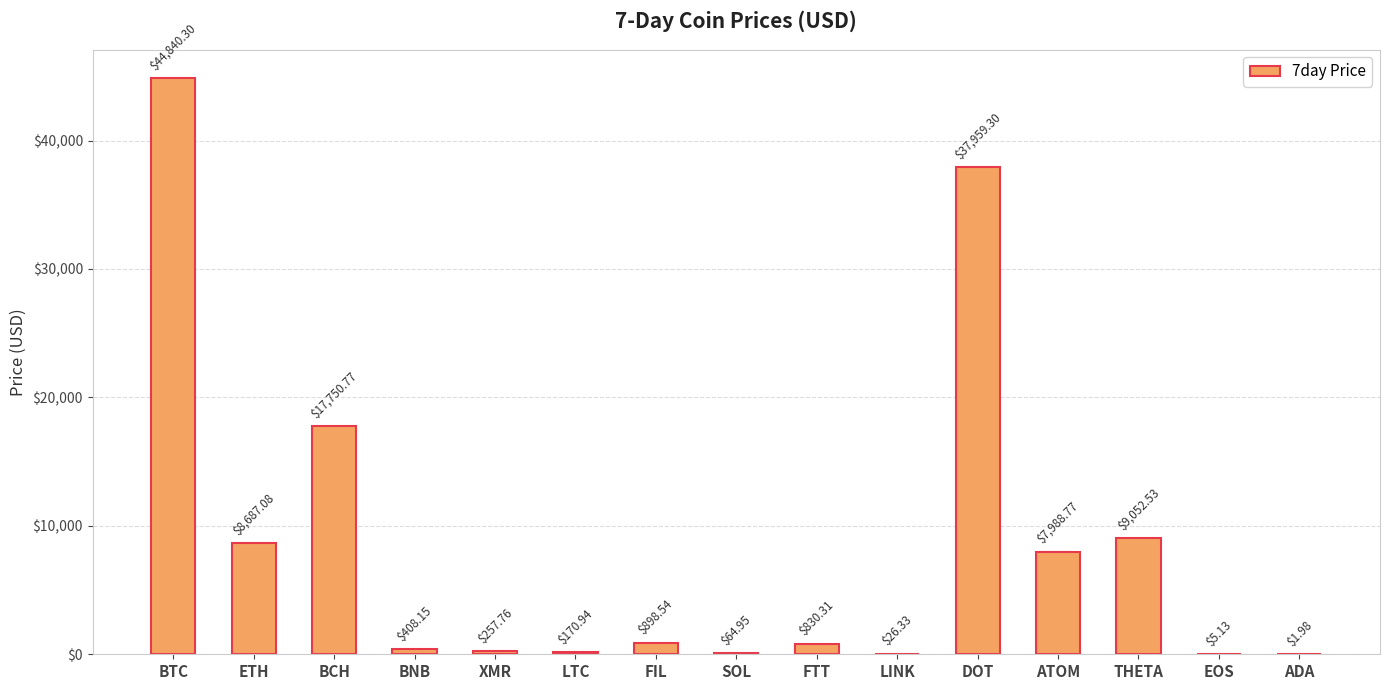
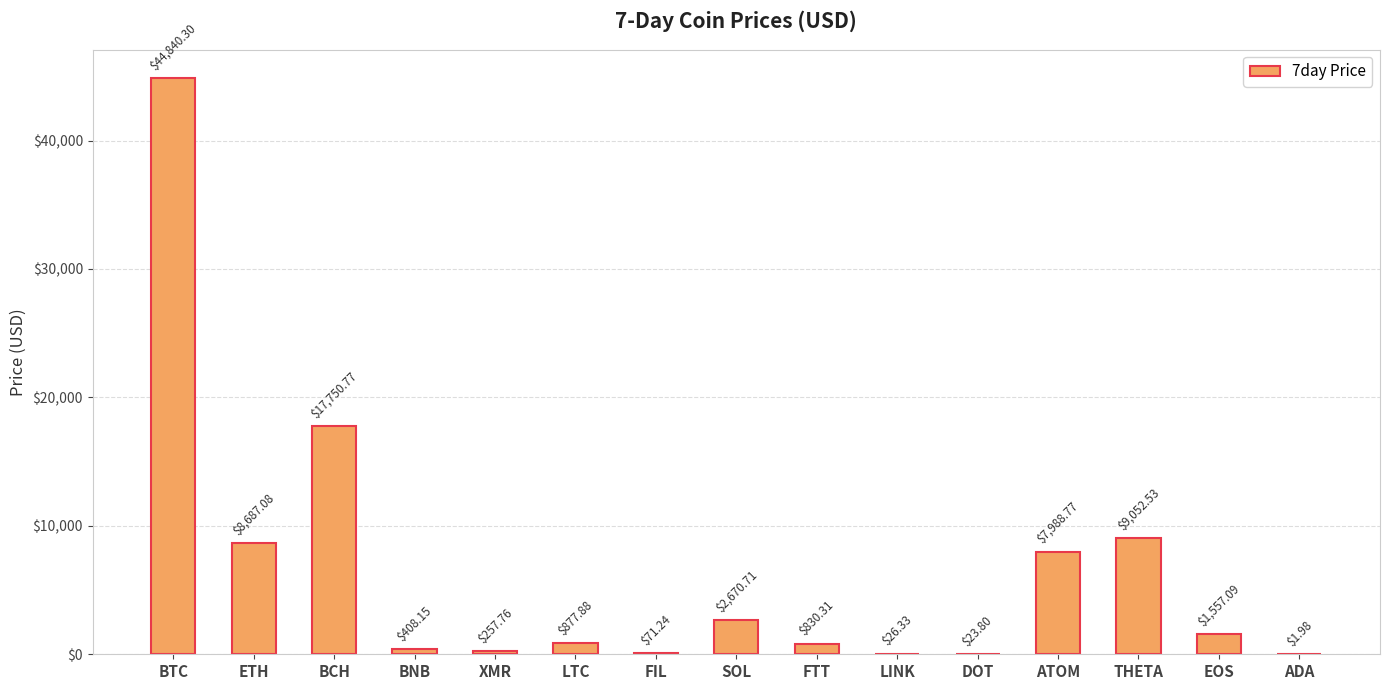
LTC: $170.94 -> $877.88
FIL: $898.54 -> $71.24
SOL: $64.95 -> $2,670.71
DOT: $37,959.30 -> $23.80
EOS: $5.13 -> $1,557.09
